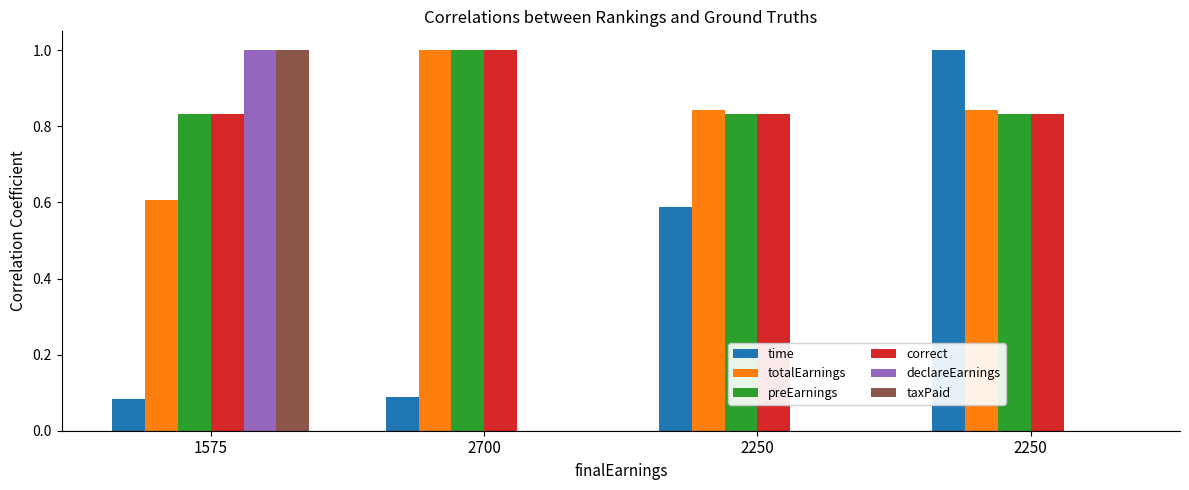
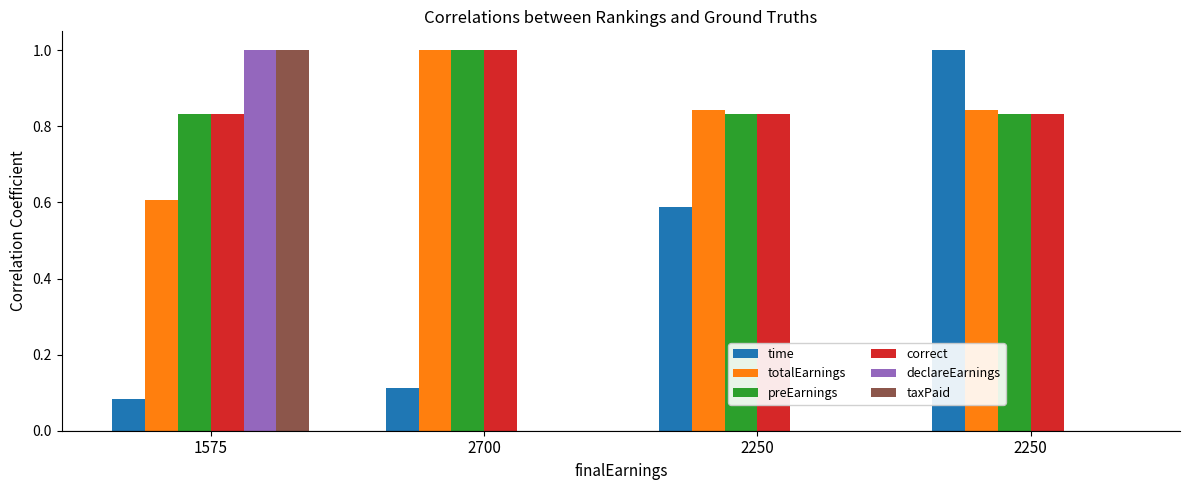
time, 2700: 0.09 -> 0.11
